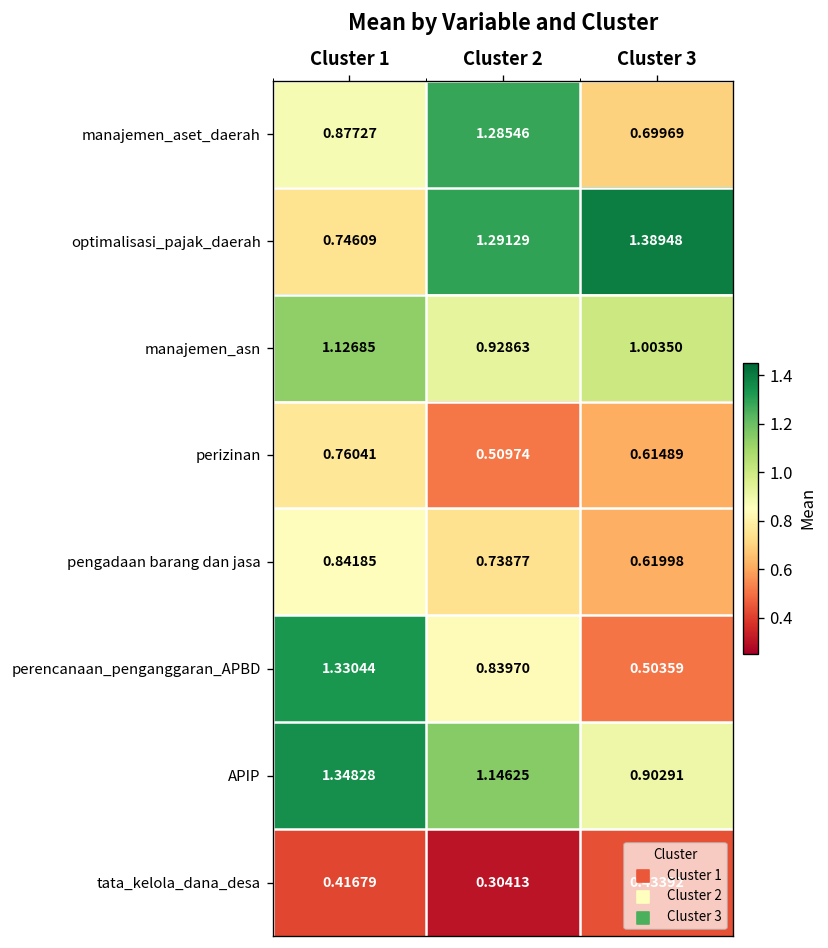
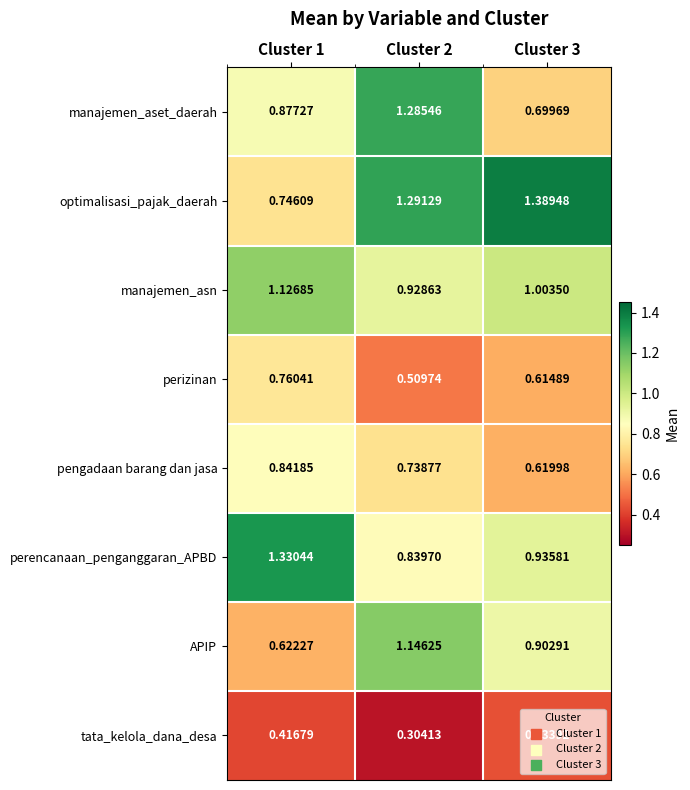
perencanaan_penganggaran_APBD, Cluster 3: 0.50359 -> 0.93581
APIP, Cluster 1: 1.34828 -> 0.62227
